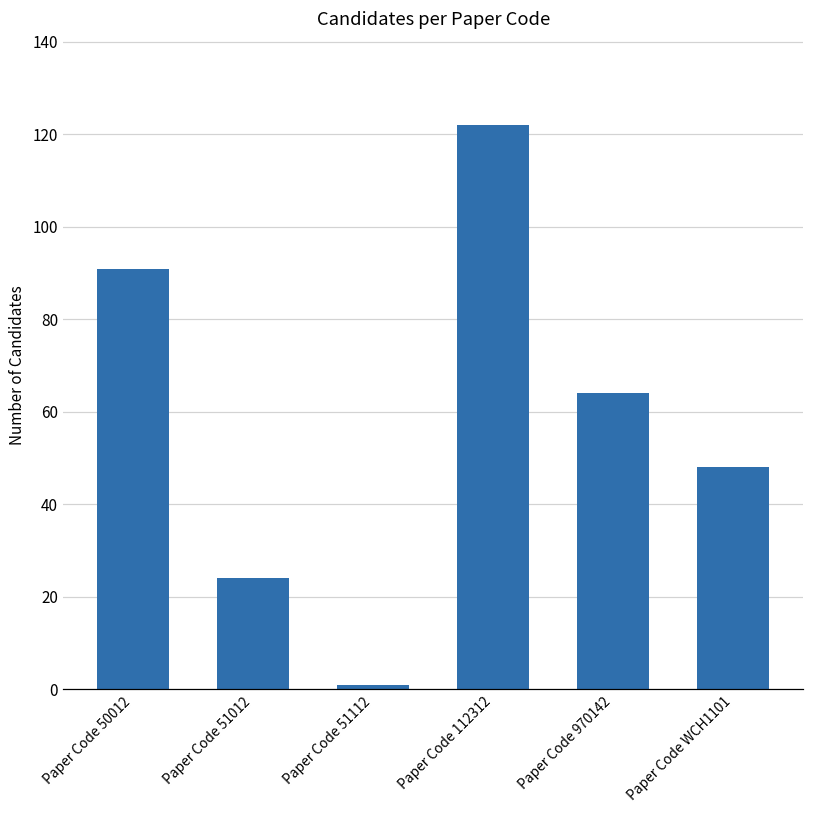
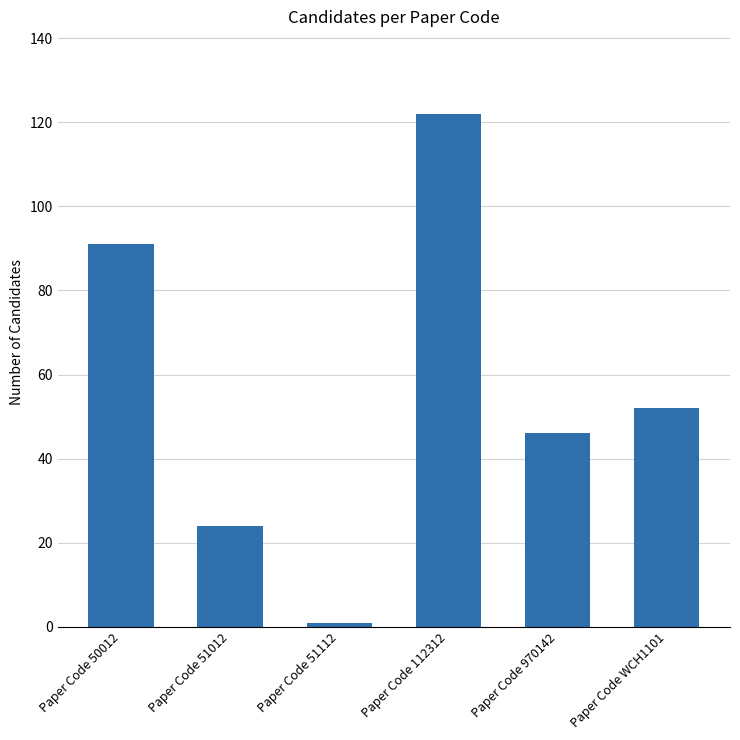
Paper Code 970142: 64 -> 46
Paper Code WCH1101: 48 -> 52
